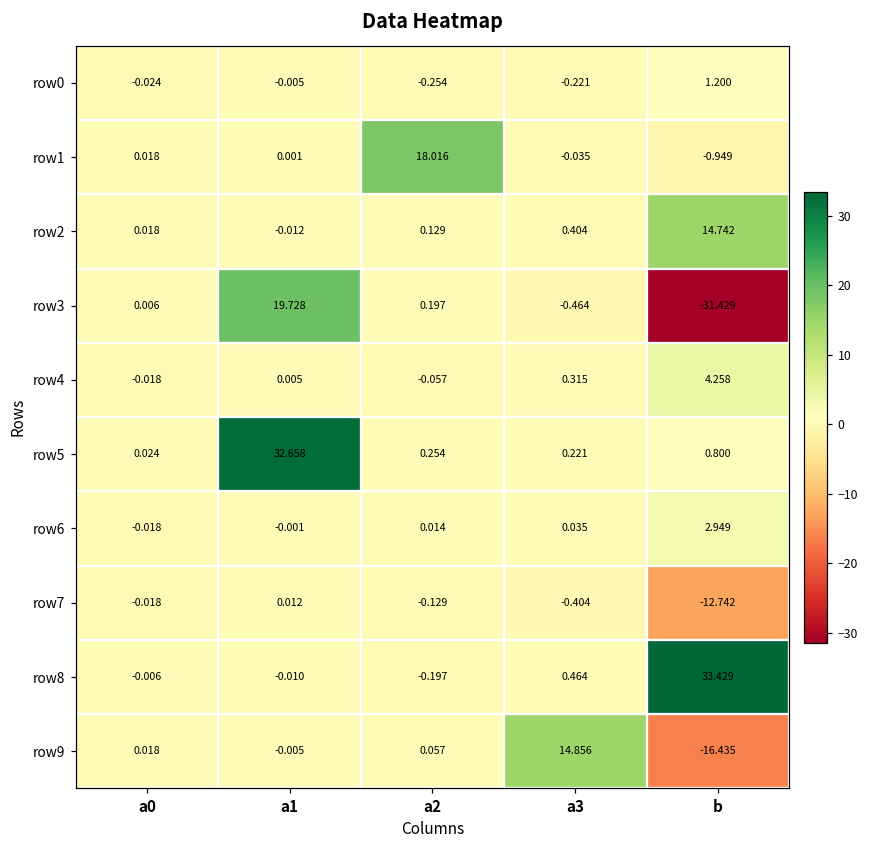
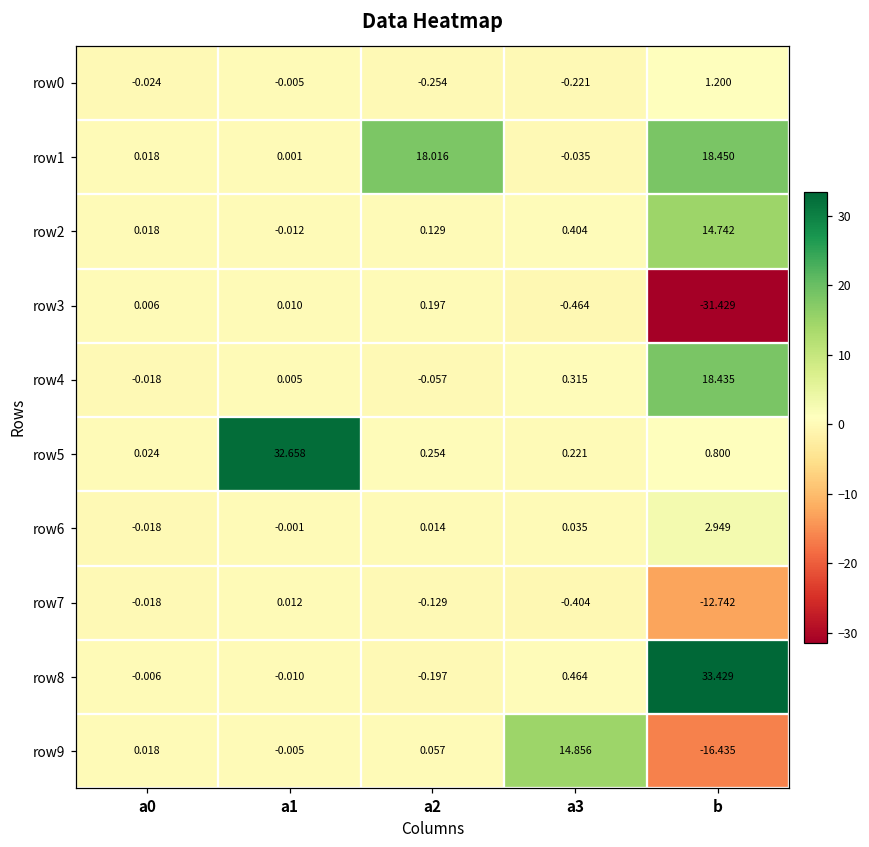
row1, b: -0.949 -> 18.450
row3, a1: 19.728 -> 0.010
row4, b: 4.258 -> 18.435
